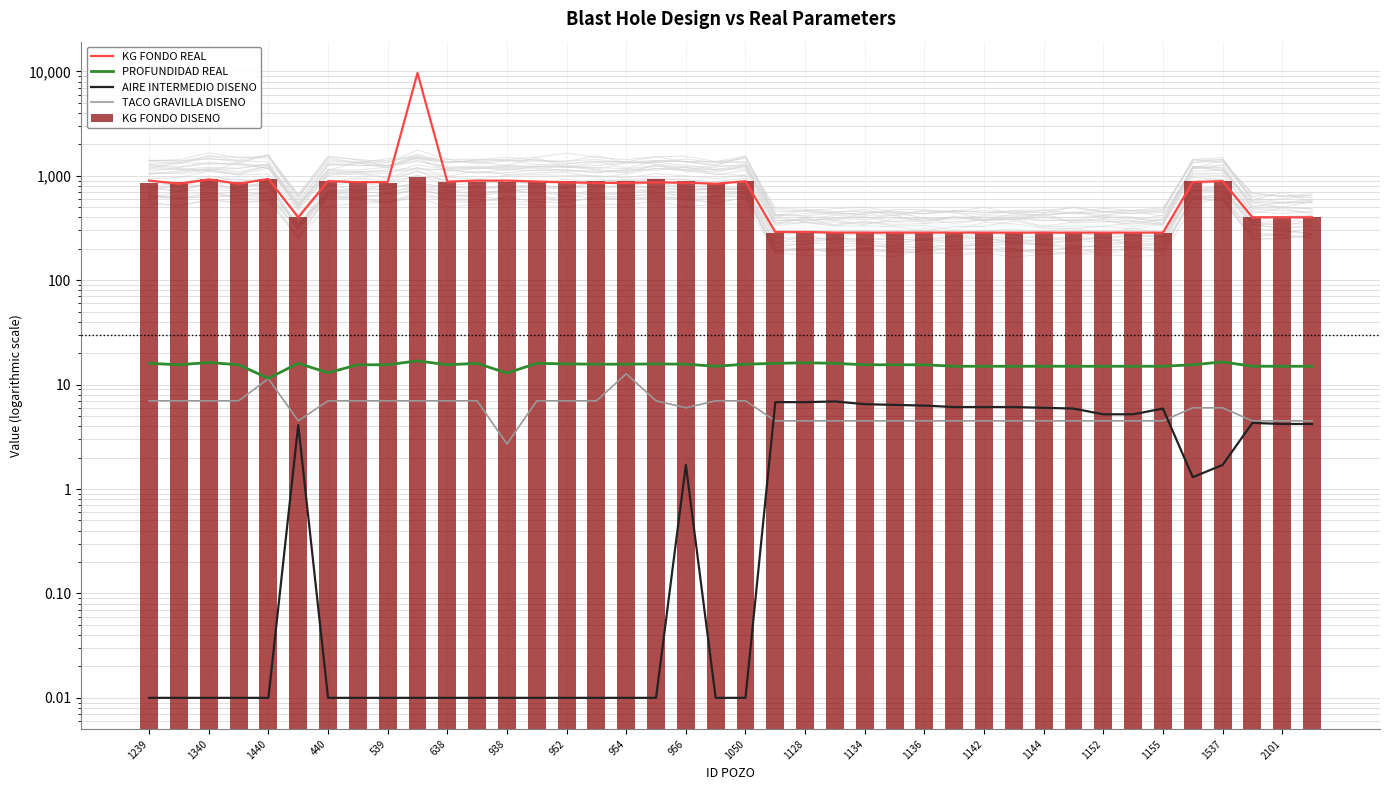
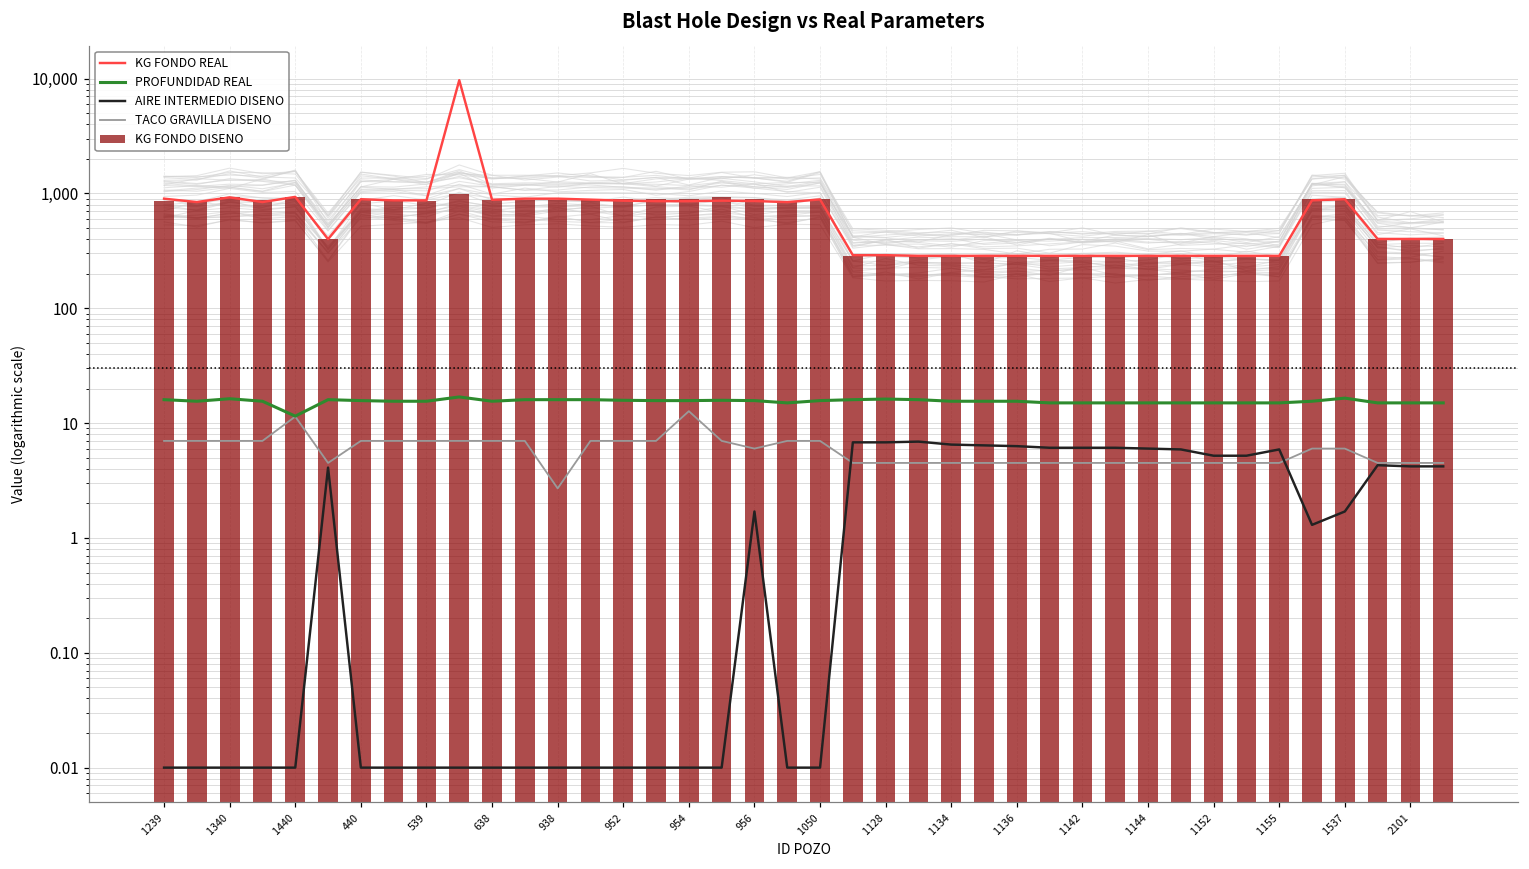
PROFUNDIDAD REAL, 440: 13 -> 16
PROFUNDIDAD REAL, 938: 13 -> 16
